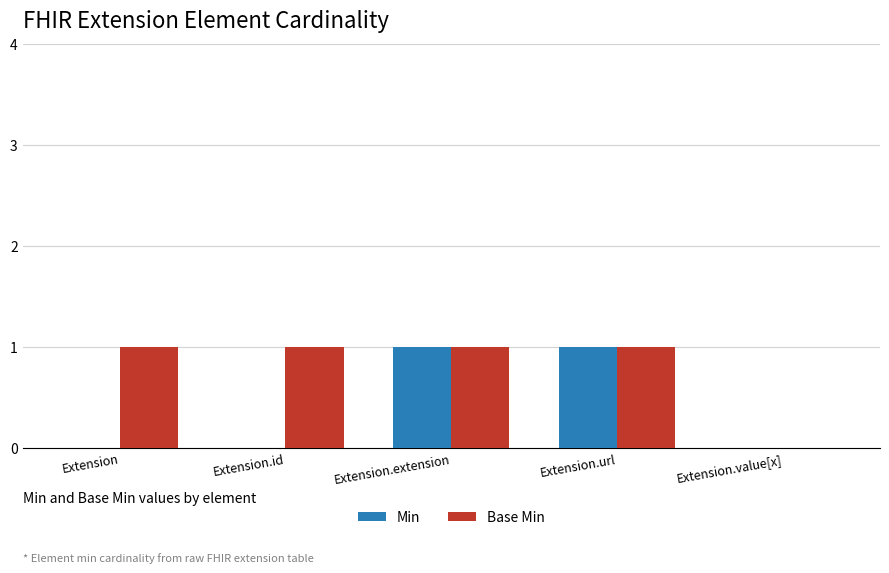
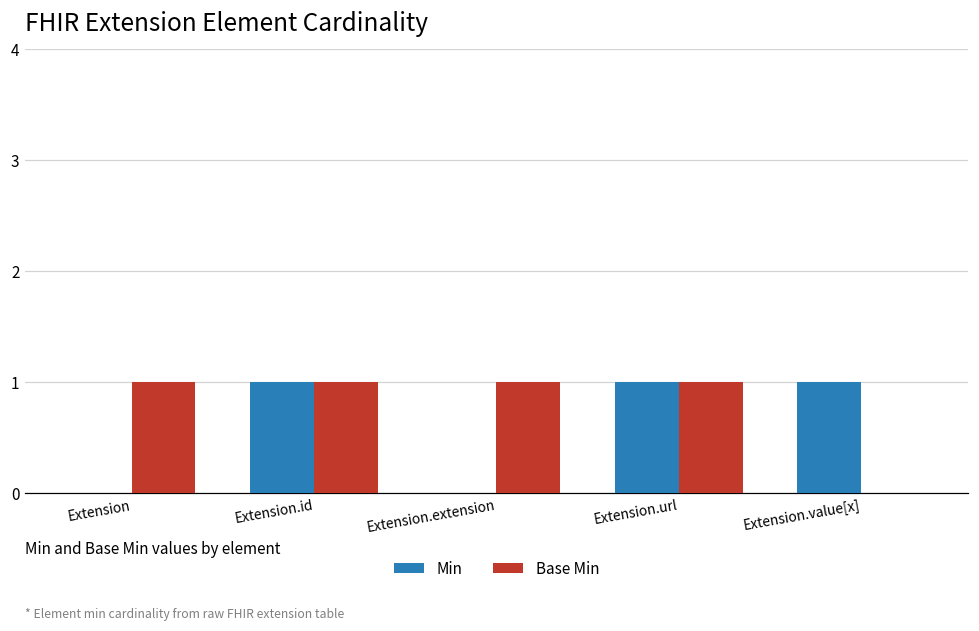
Min, Extension.id: 0 -> 1
Min, Extension.extension: 1 -> 0
Min, Extension.value[x]: 0 -> 1
